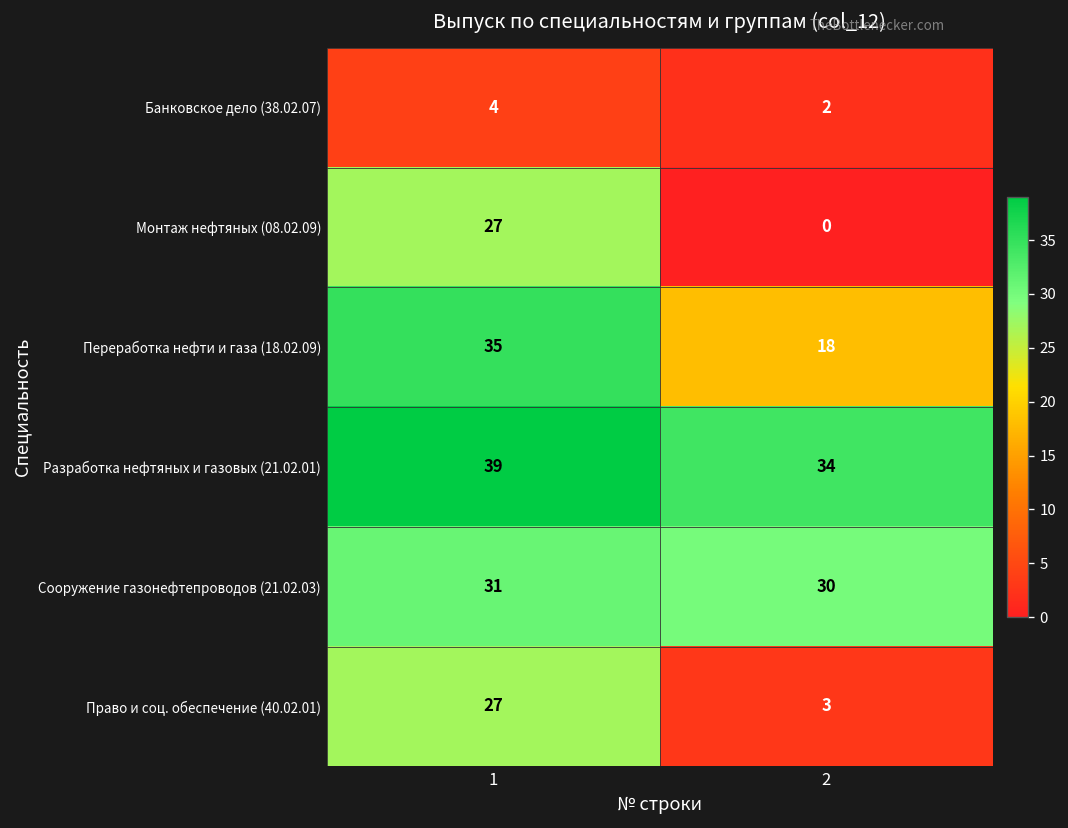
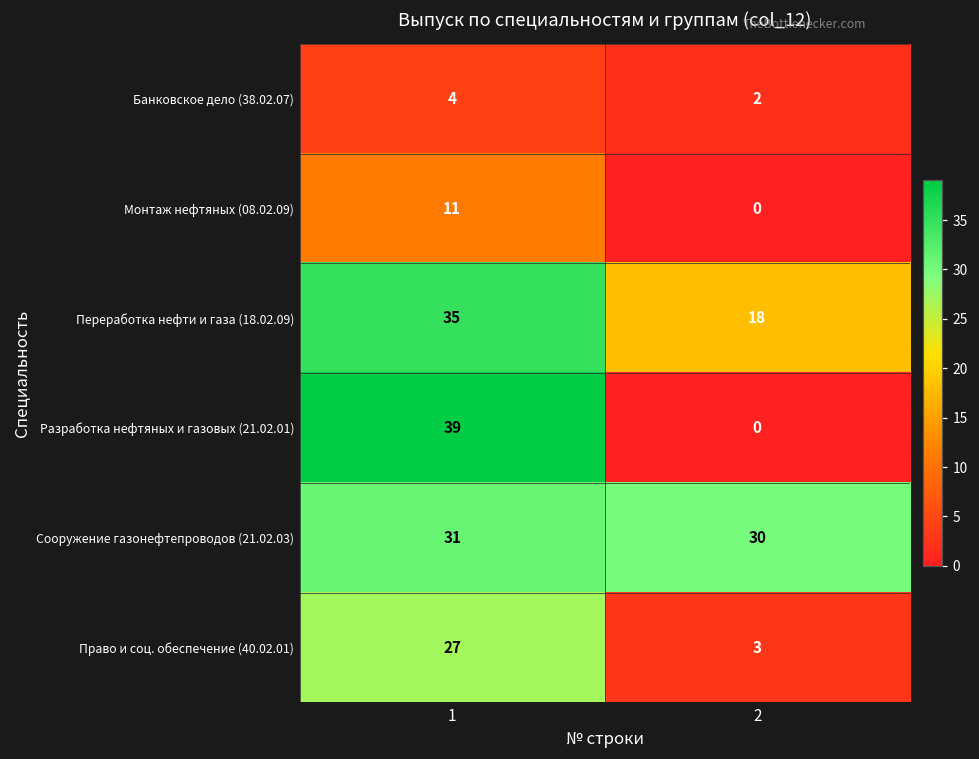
Монтаж нефтяных (08.02.09), 1: 27 -> 11
Разработка нефтяных и газовых (21.02.01), 2: 34 -> 0
